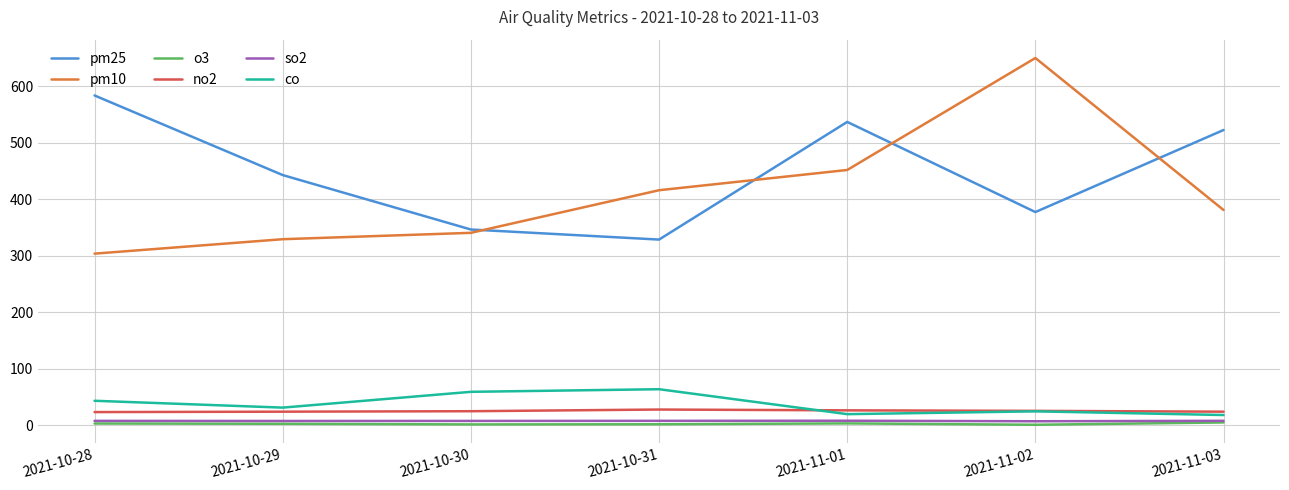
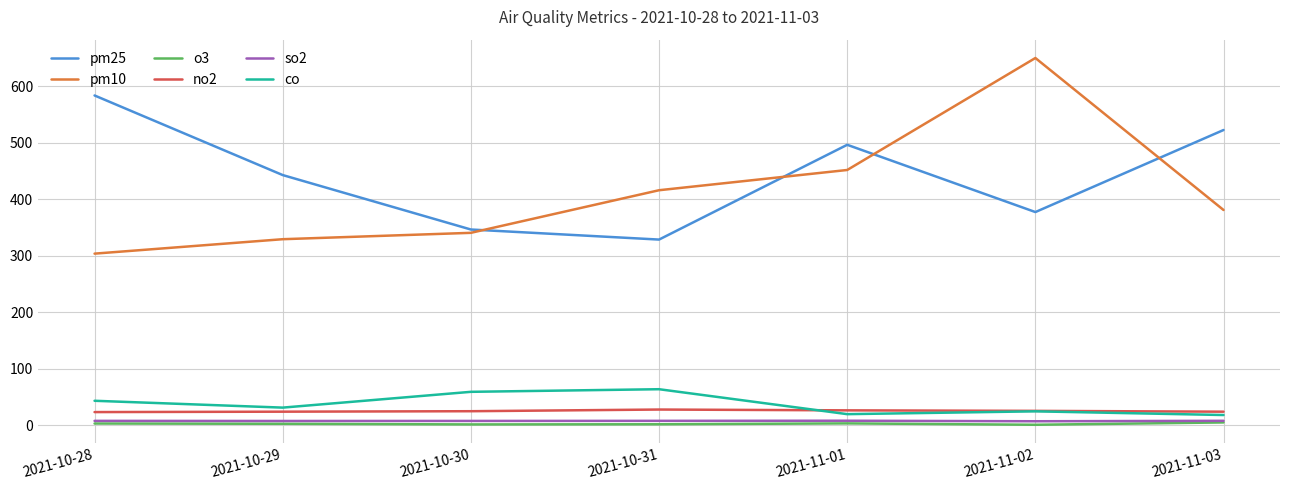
pm25, 2021-11-01: 540 -> 500
